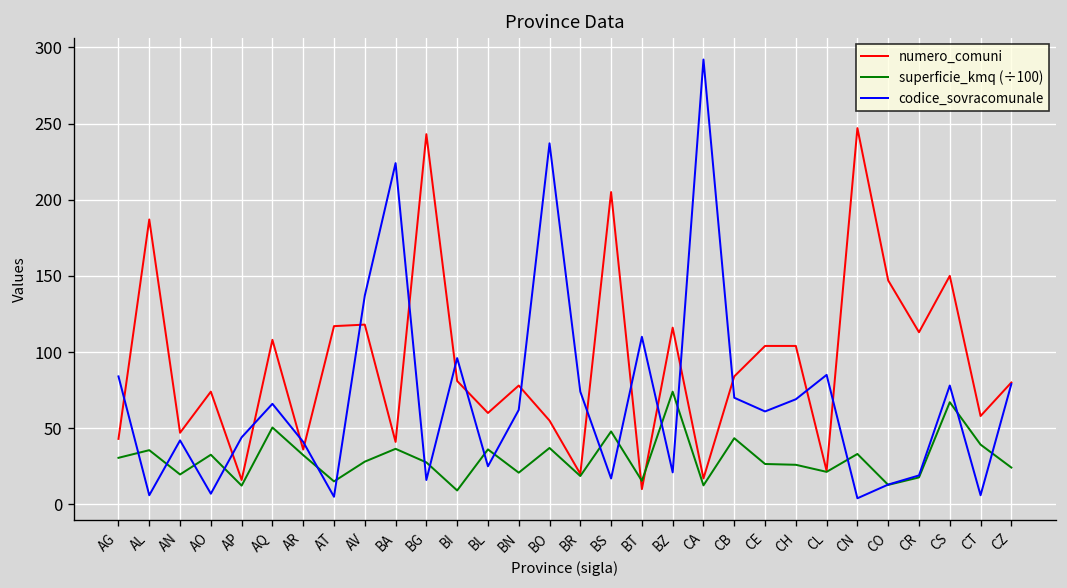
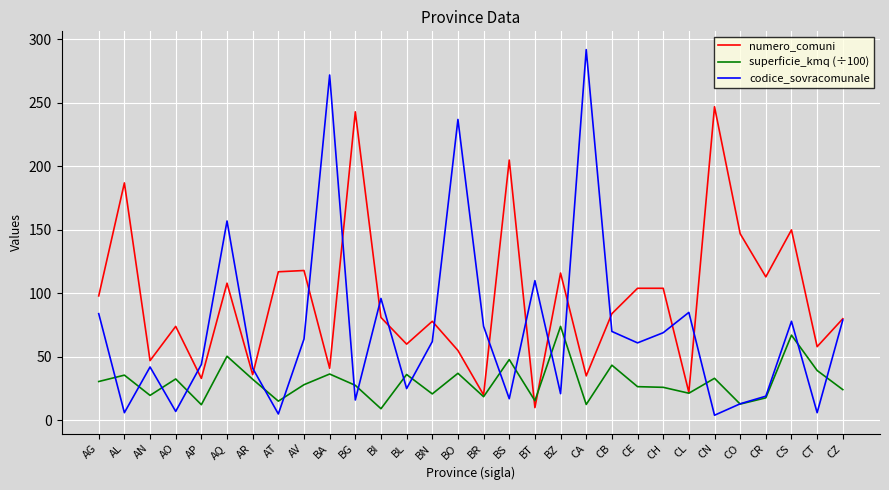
numero_comuni, AG: 43 -> 98
numero_comuni, AP: 16 -> 33
codice_sovracomunale, AQ: 66 -> 157
codice_sovracomunale, AV: 137 -> 64
codice_sovracomunale, BA: 224 -> 272
numero_comuni, CA: 17 -> 35
